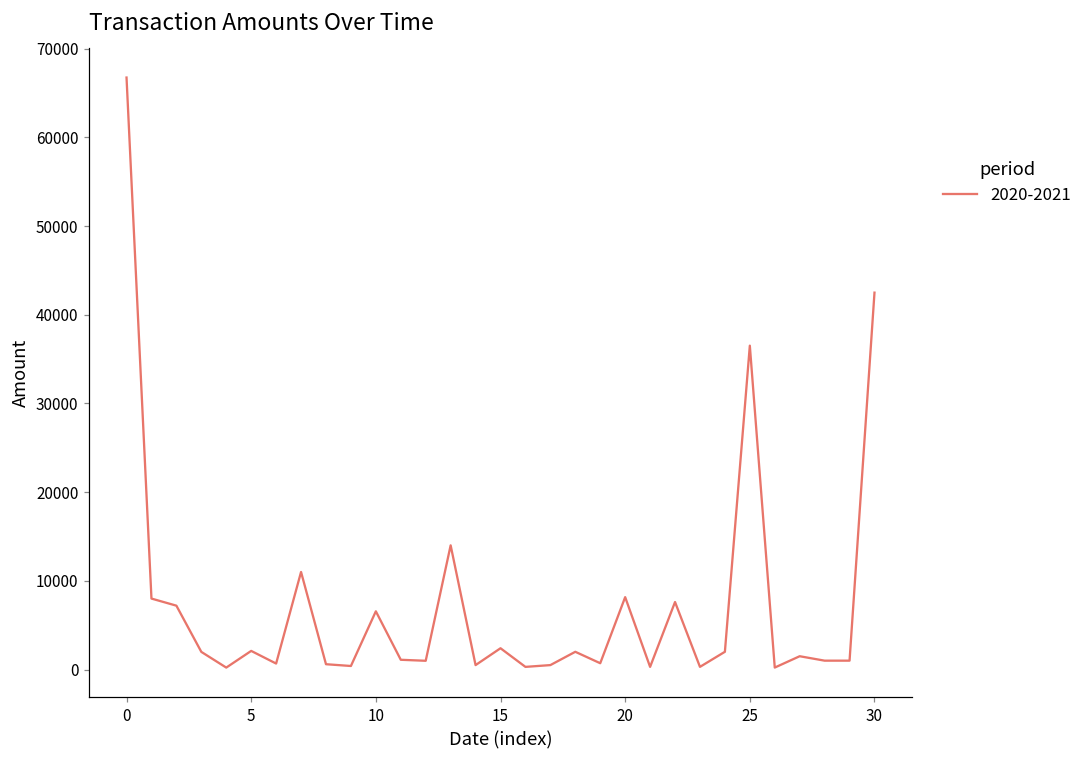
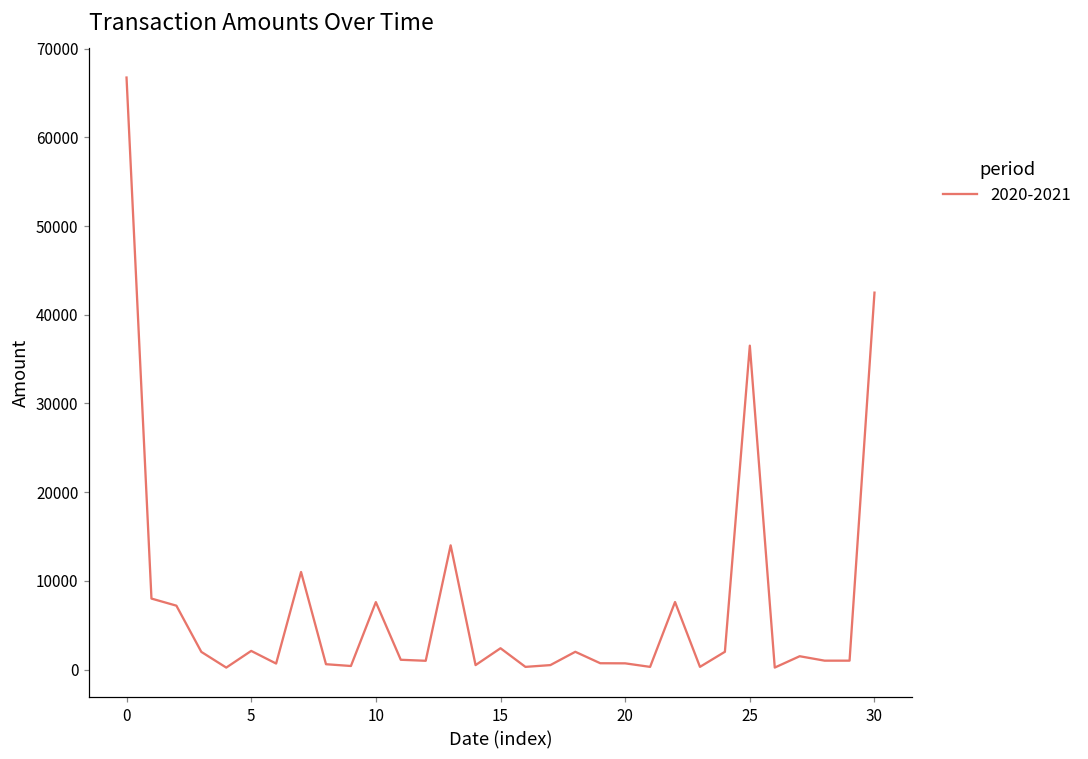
10: 7000 -> 8000
20: 8000 -> 1000
